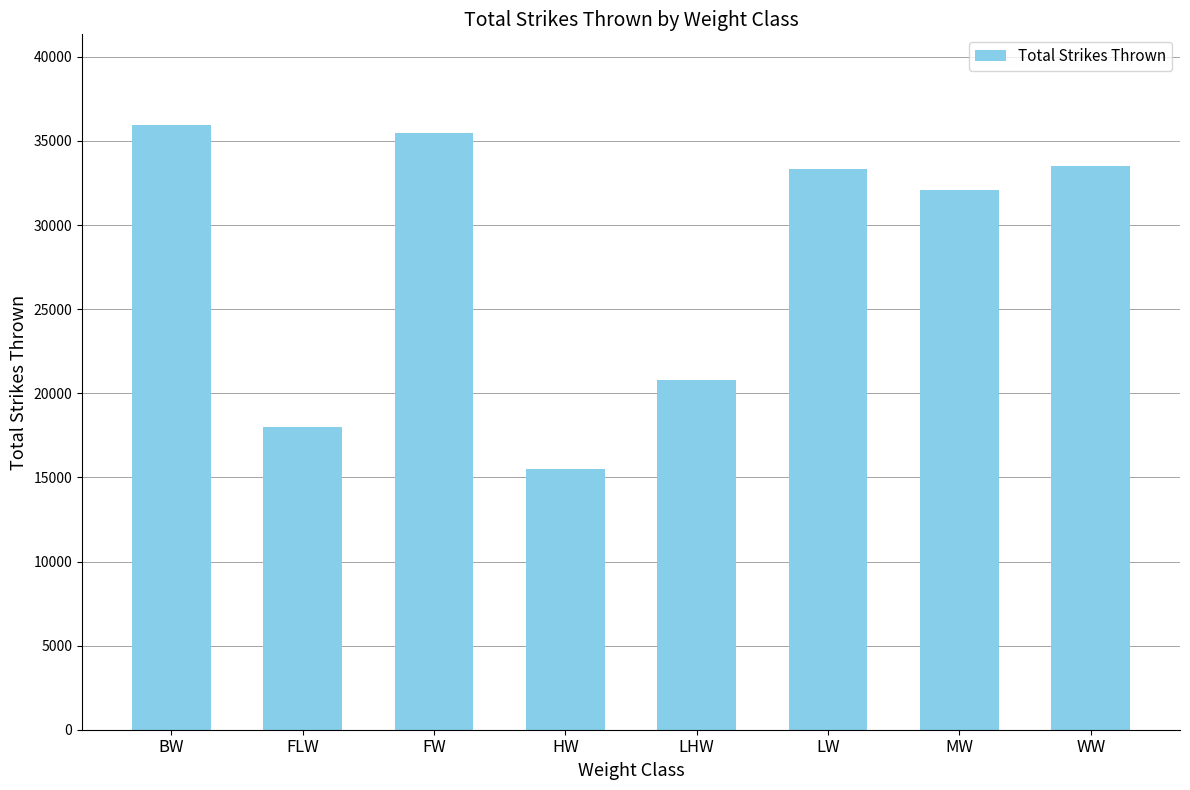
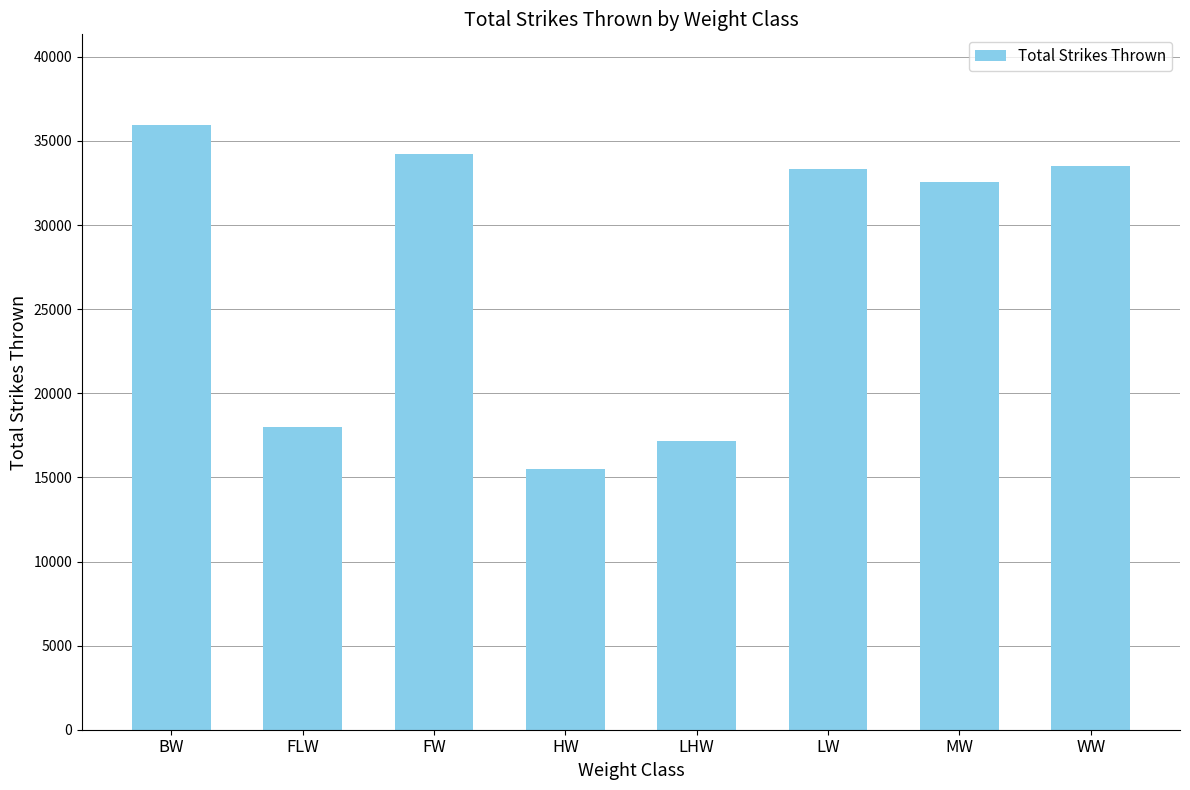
FW: 35500 -> 34200
LHW: 20800 -> 17200
MW: 32100 -> 32600
